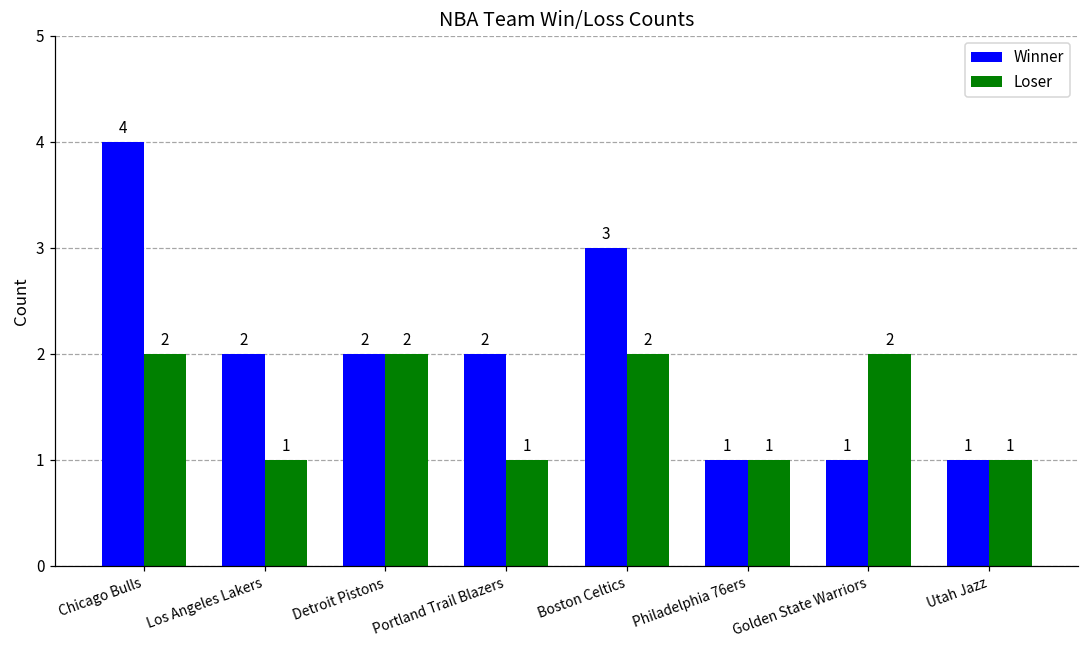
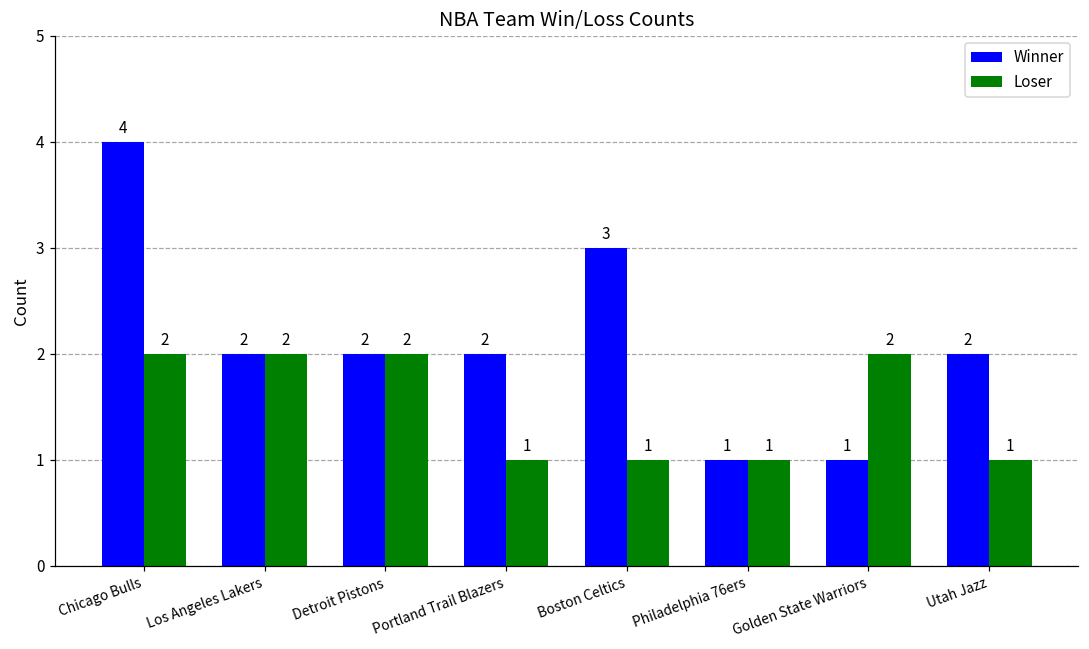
Loser, Los Angeles Lakers: 1 -> 2
Loser, Boston Celtics: 2 -> 1
Winner, Utah Jazz: 1 -> 2
